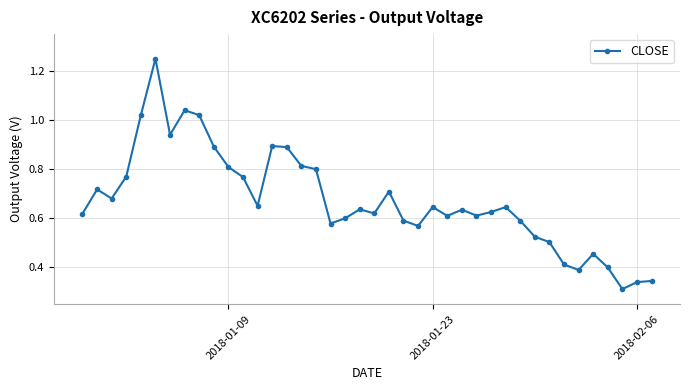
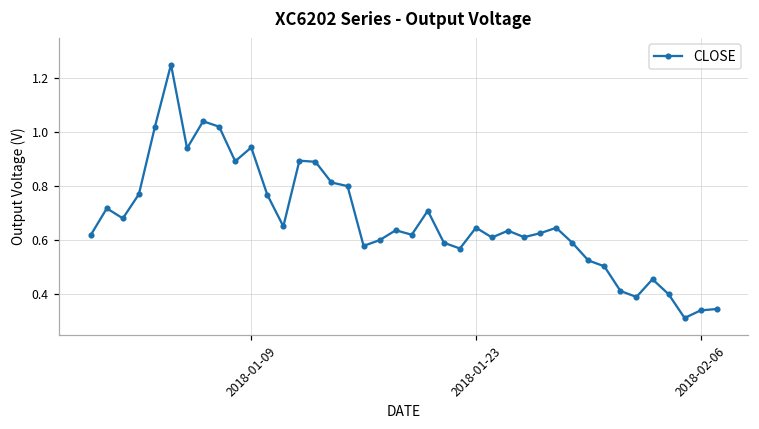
2018-01-09: 0.81 -> 0.94
